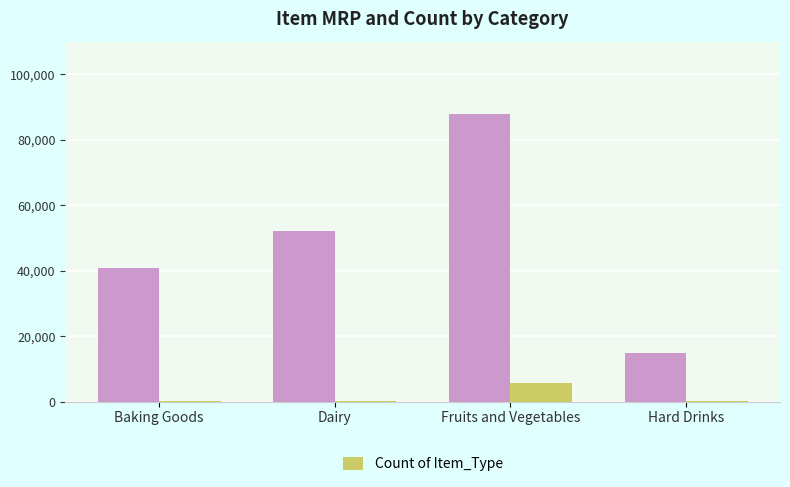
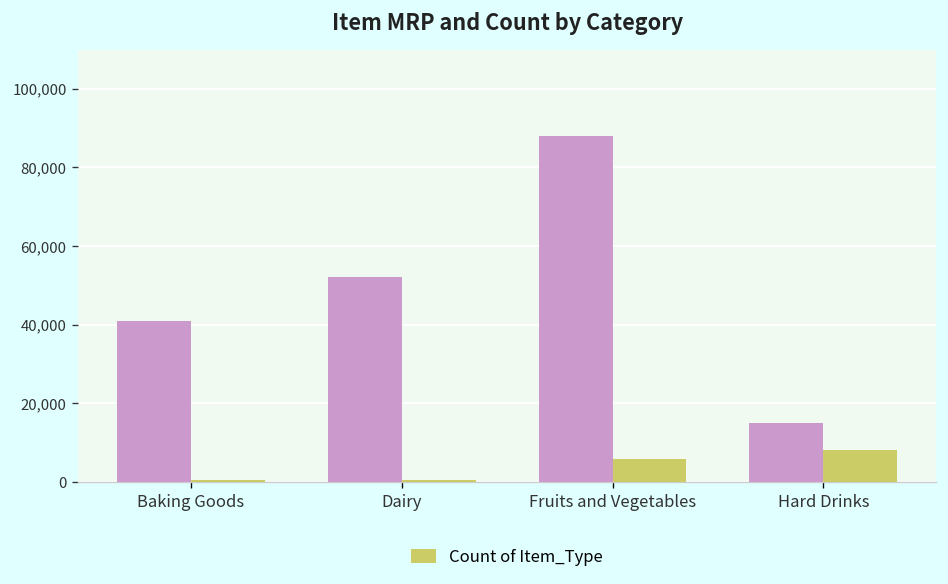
Count of Item_Type, Hard Drinks: 0 -> 8,000
